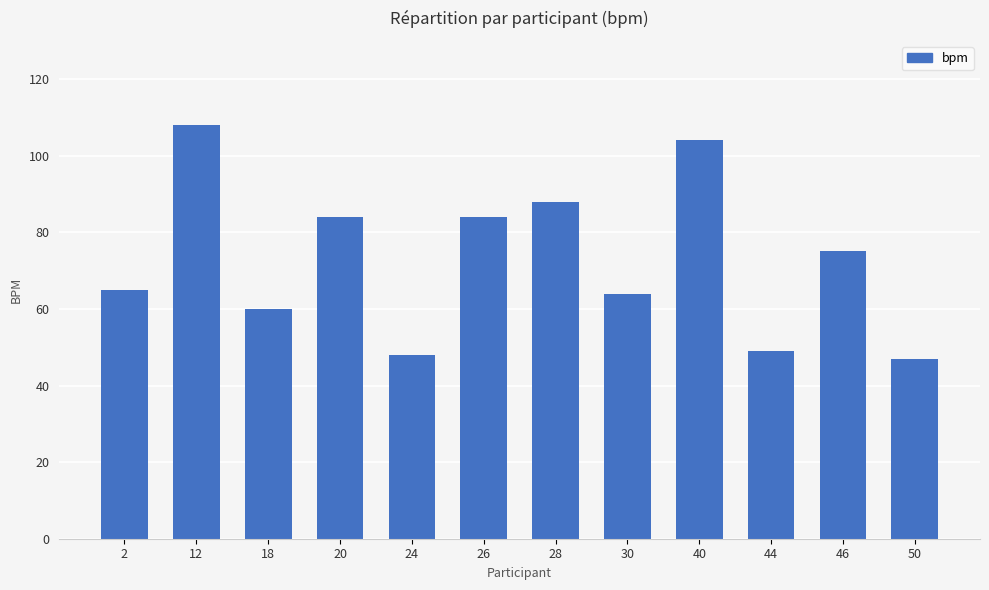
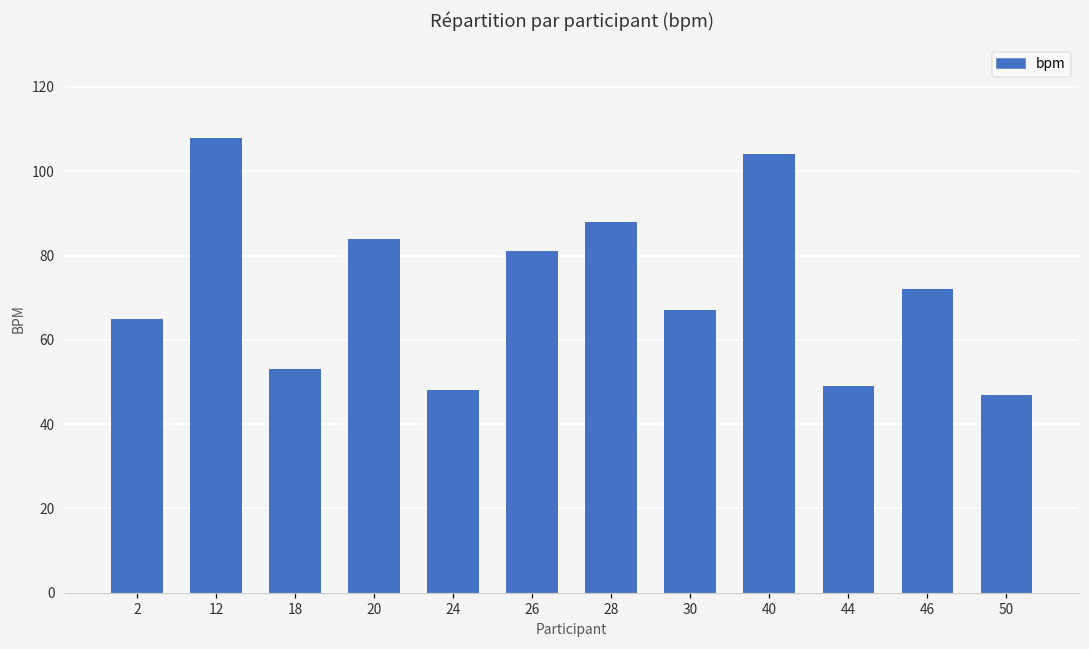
18: 60 -> 53
26: 84 -> 81
30: 64 -> 67
46: 75 -> 72
